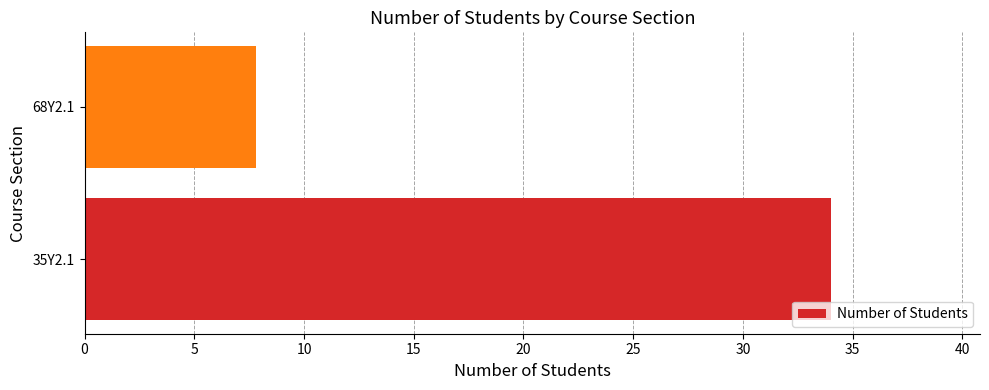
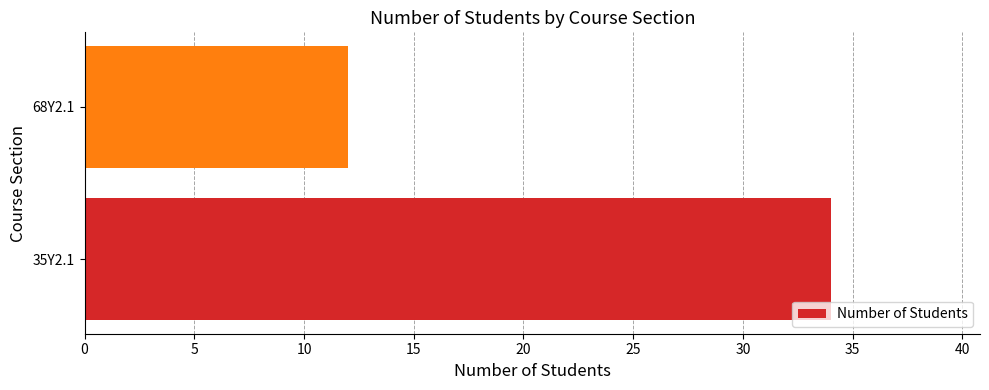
68Y2.1: 7.8 -> 12.0
